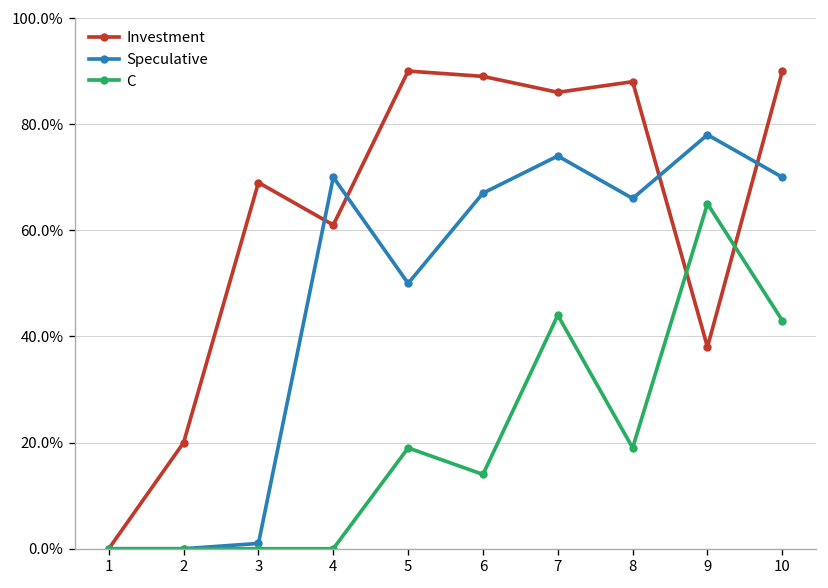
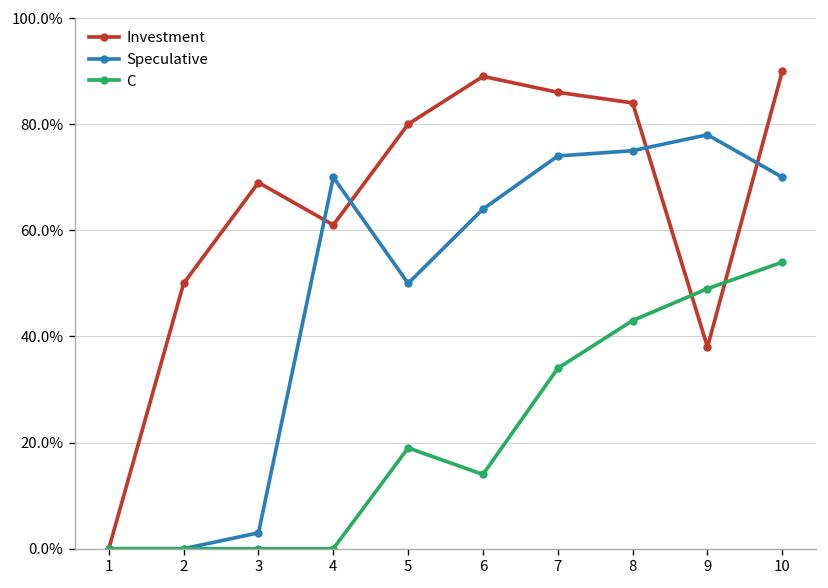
Investment, 2: 20% -> 50%
Speculative, 3: 1% -> 3%
Investment, 5: 90% -> 80%
Speculative, 6: 67% -> 64%
C, 7: 44% -> 34%
Investment, 8: 88% -> 84%
Speculative, 8: 66% -> 75%
C, 8: 19% -> 43%
C, 9: 65% -> 49%
C, 10: 43% -> 54%
